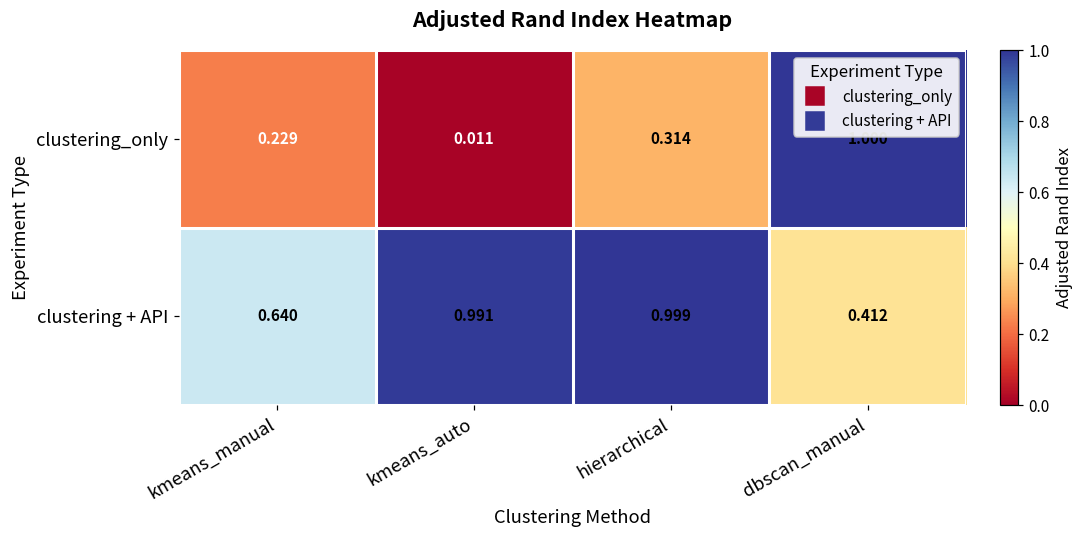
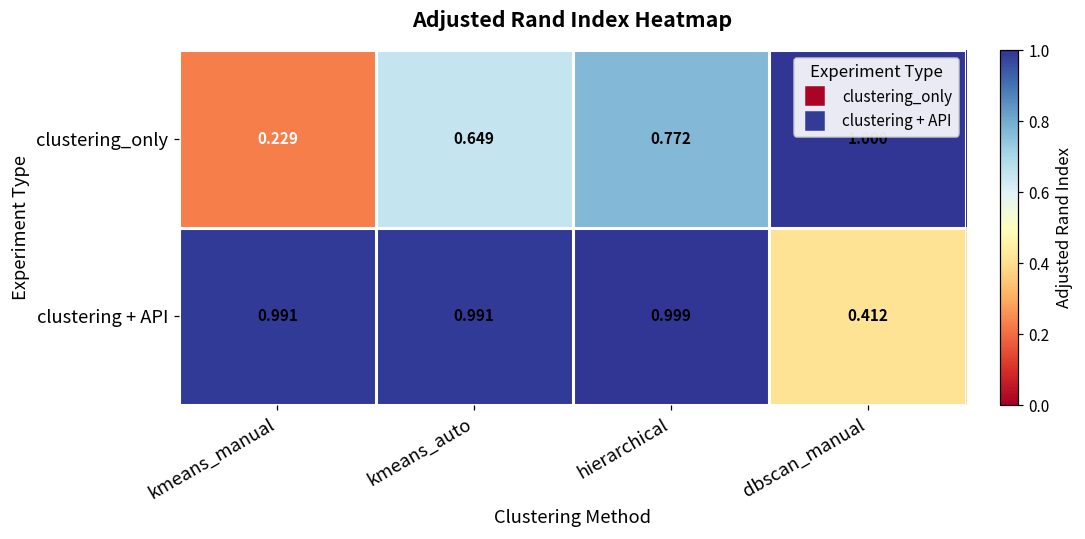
clustering_only, kmeans_auto: 0.011 -> 0.649
clustering_only, hierarchical: 0.314 -> 0.772
clustering + API, kmeans_manual: 0.640 -> 0.991
